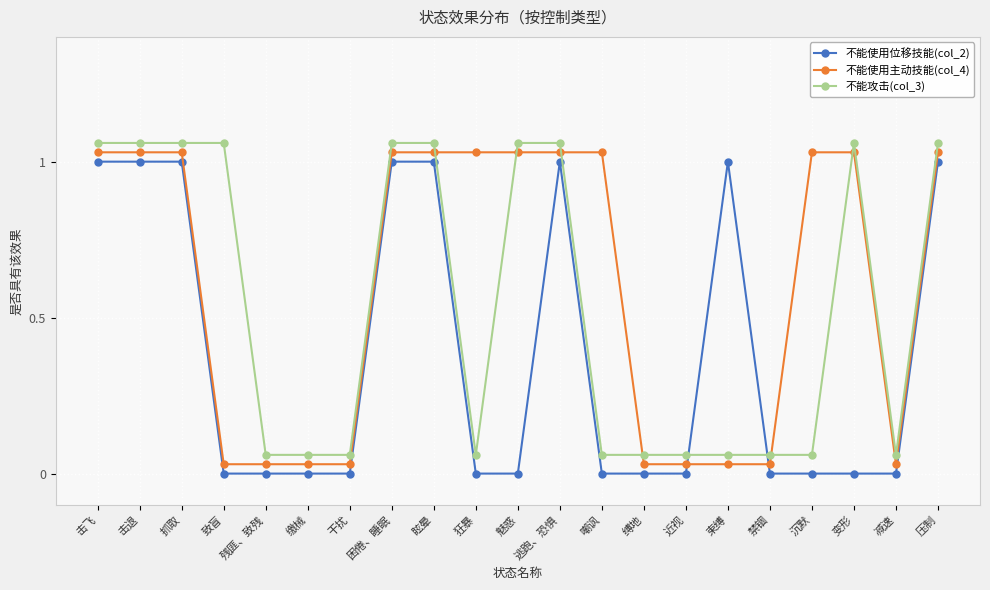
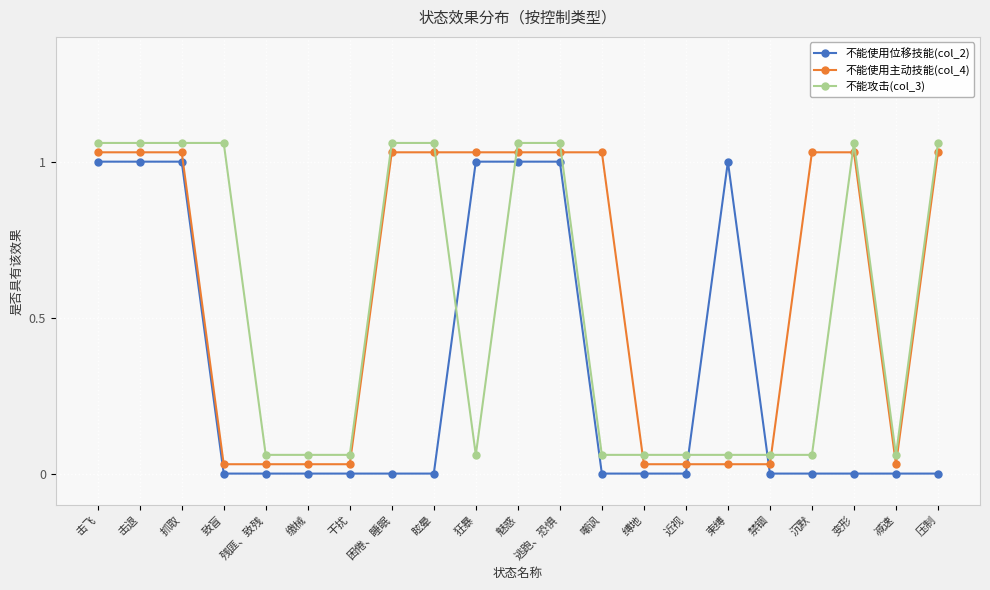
不能使用位移技能(col_2), 困倦、睡眠: 1 -> 0
不能使用位移技能(col_2), 眩晕: 1 -> 0
不能使用位移技能(col_2), 狂暴: 0 -> 1
不能使用位移技能(col_2), 魅惑: 0 -> 1
不能使用位移技能(col_2), 压制: 1 -> 0
